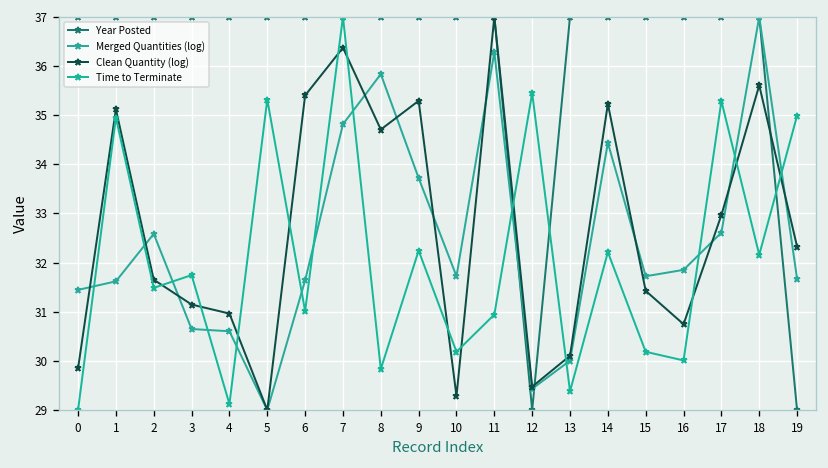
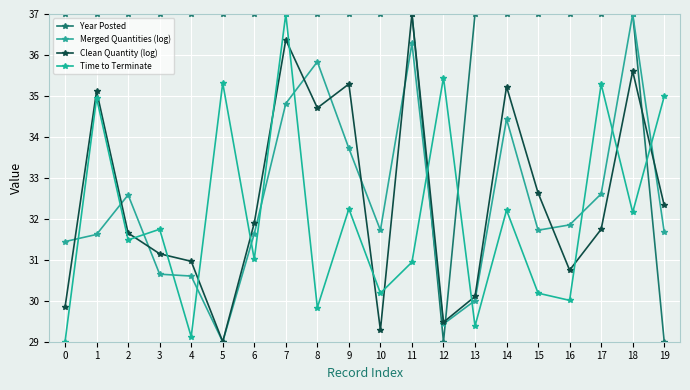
Clean Quantity (log), 6: 35.4 -> 31.9
Clean Quantity (log), 15: 31.4 -> 32.6
Clean Quantity (log), 17: 33.0 -> 31.7
